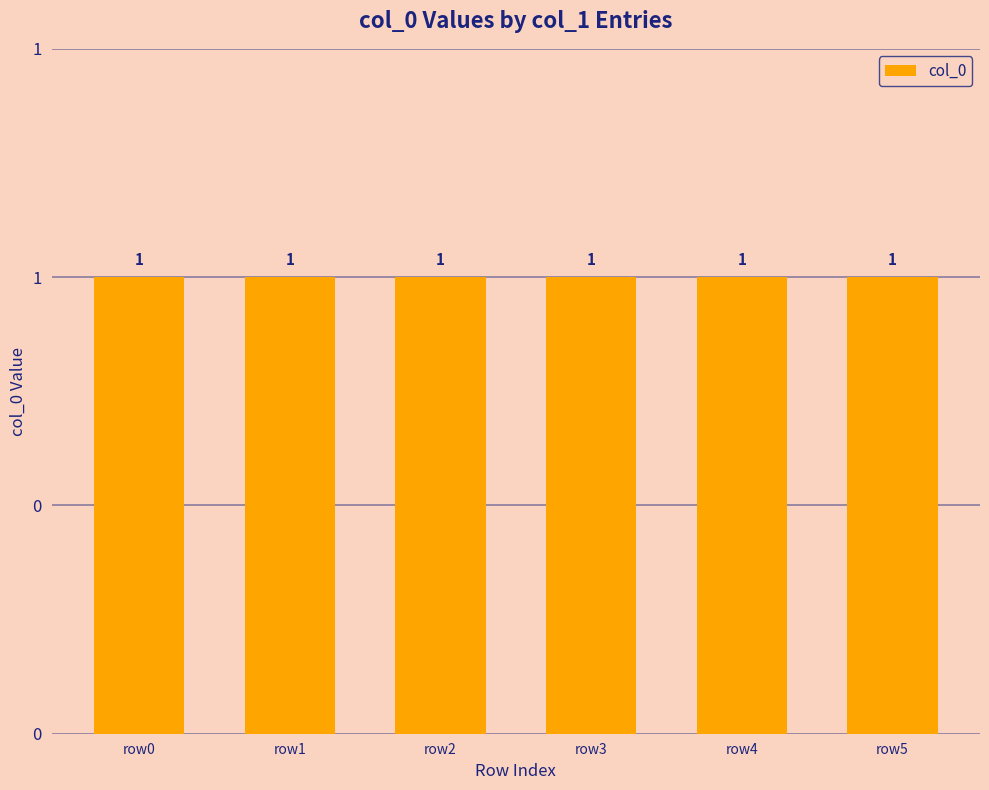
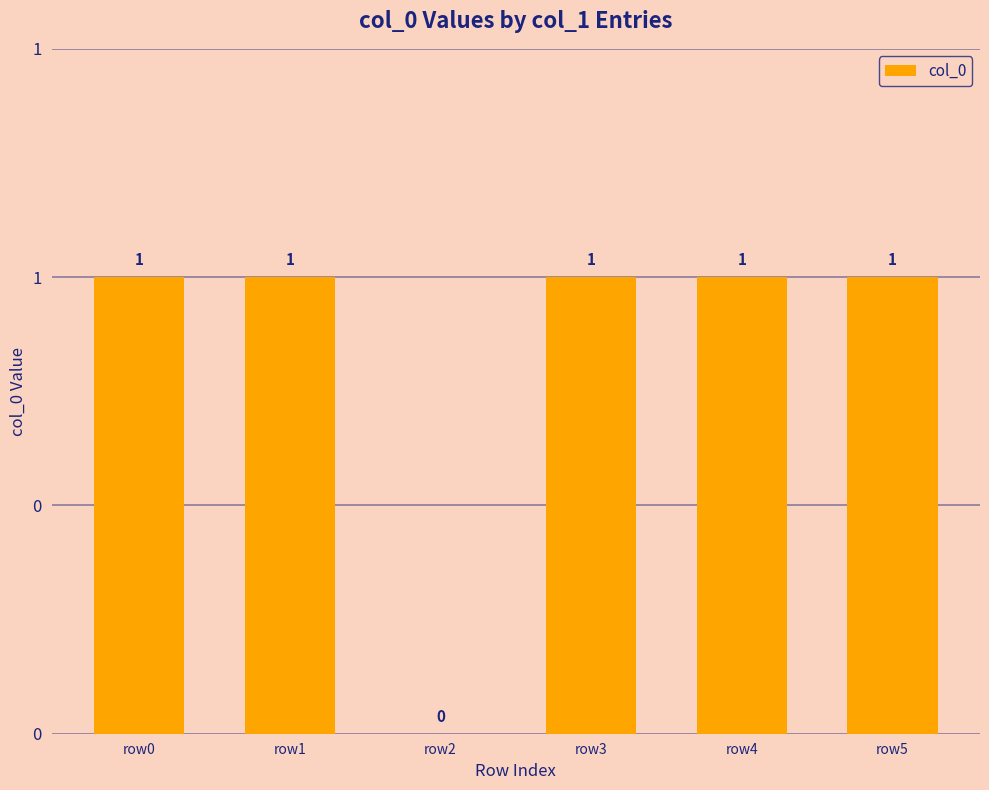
row2: 1 -> 0
